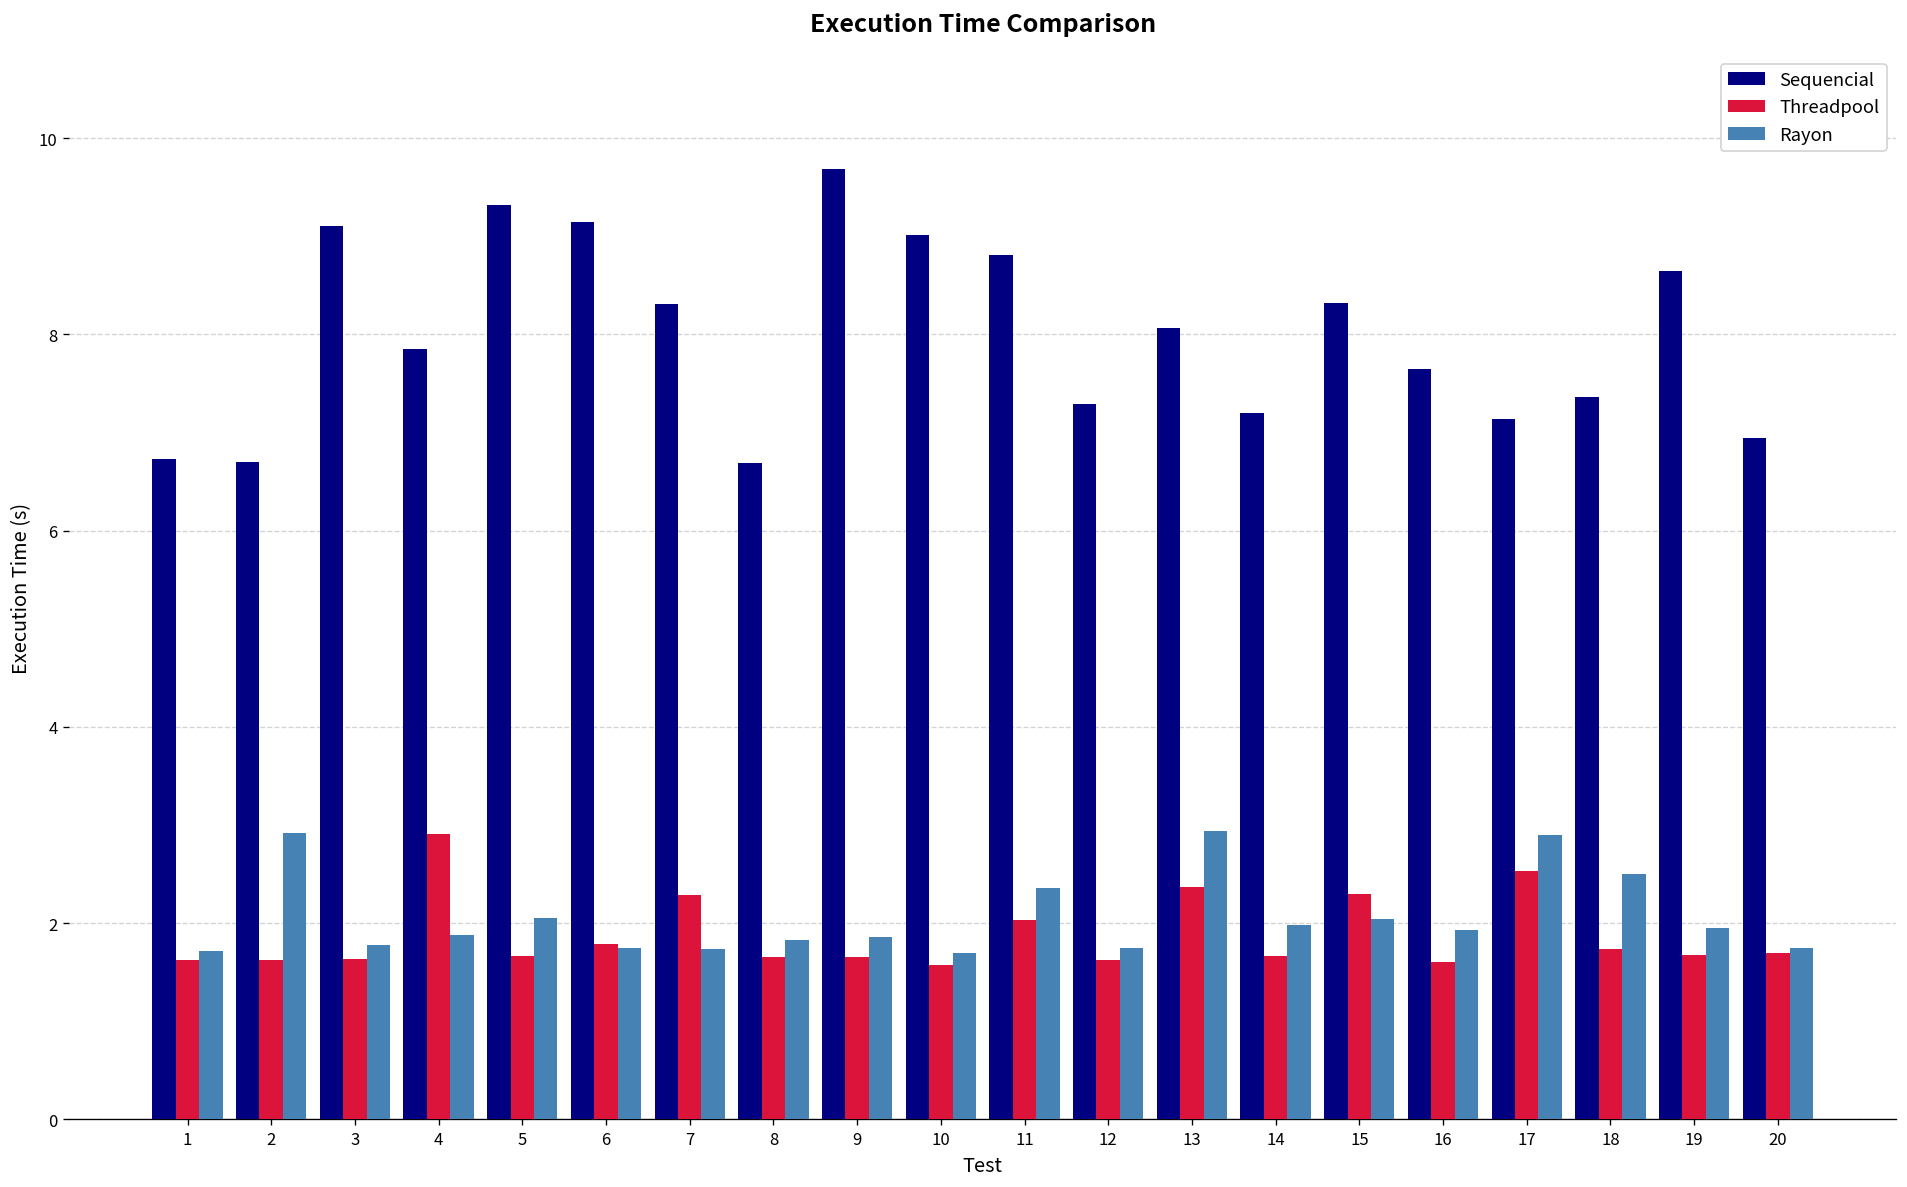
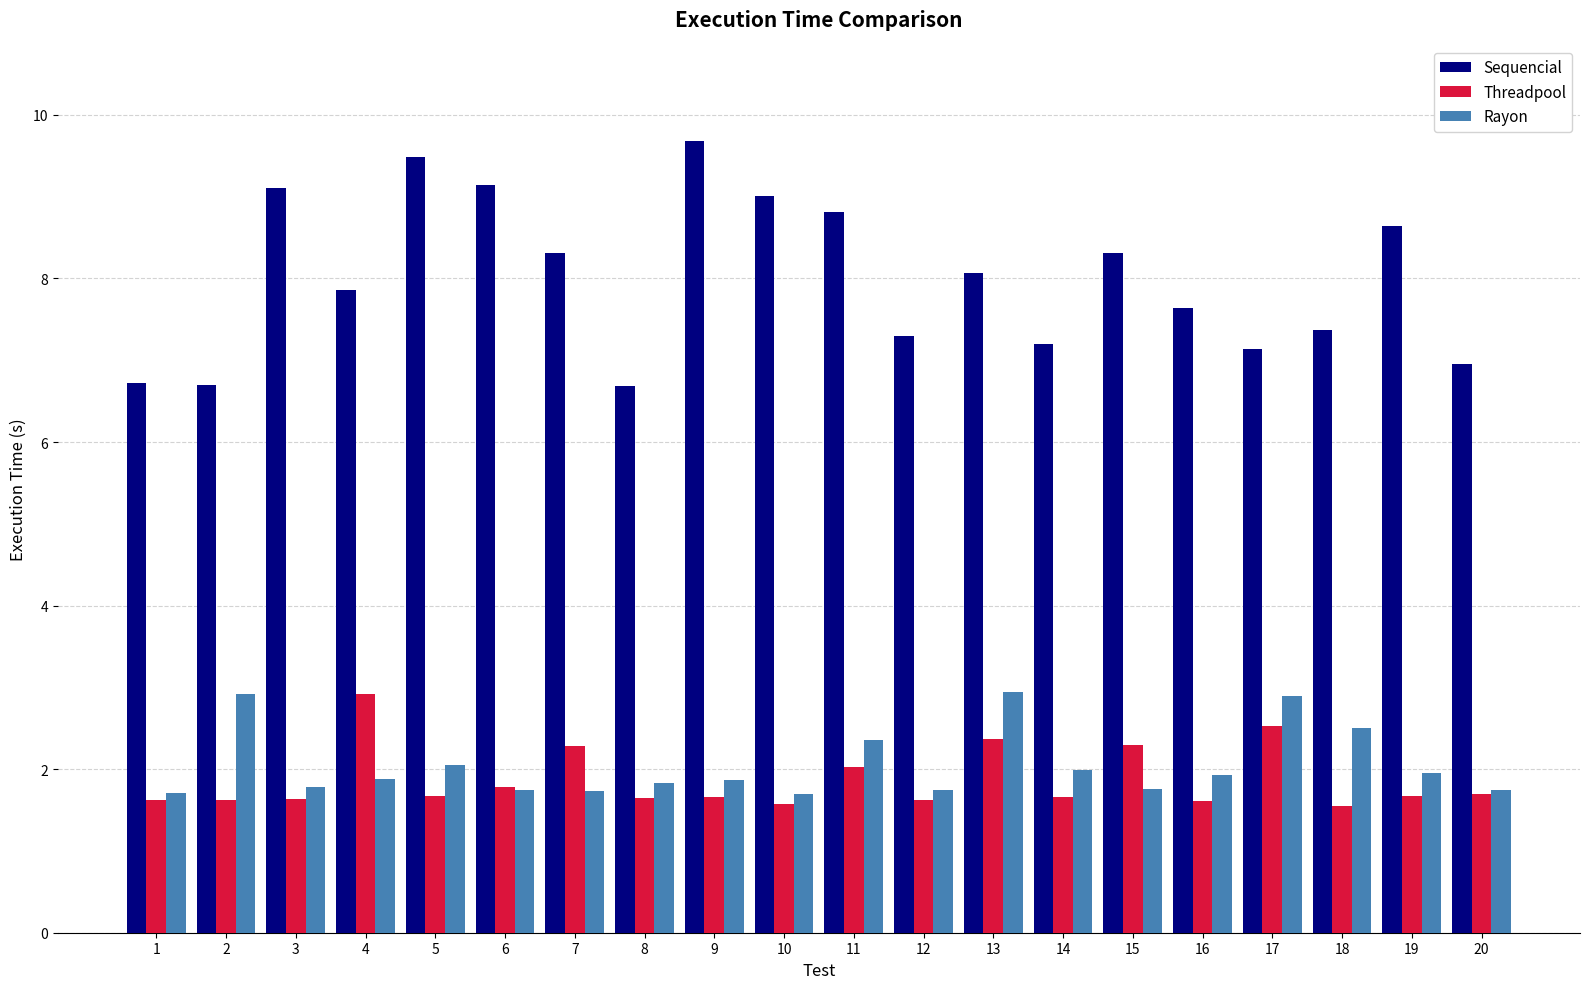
Sequencial, 5: 9.3 -> 9.5
Rayon, 15: 2.0 -> 1.8
Threadpool, 18: 1.7 -> 1.6
